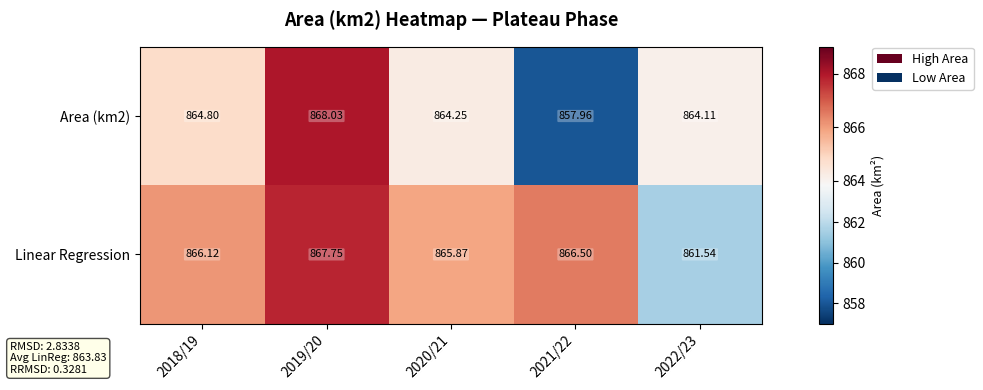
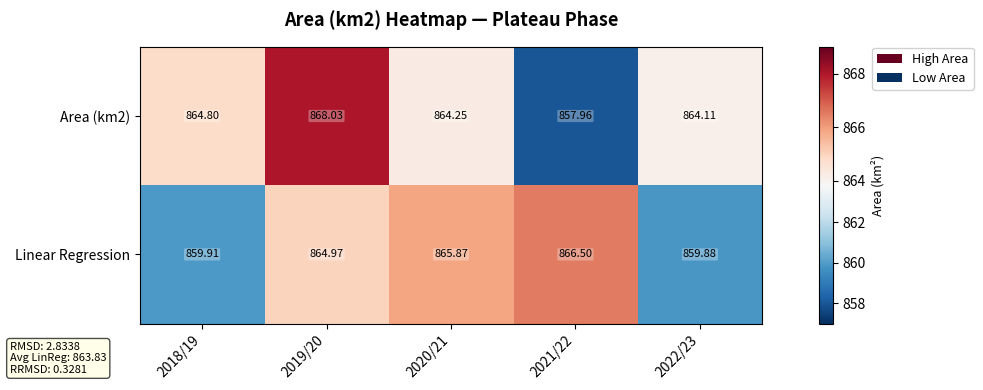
Linear Regression, 2018/19: 866.12 -> 859.91
Linear Regression, 2019/20: 867.75 -> 864.97
Linear Regression, 2022/23: 861.54 -> 859.88
